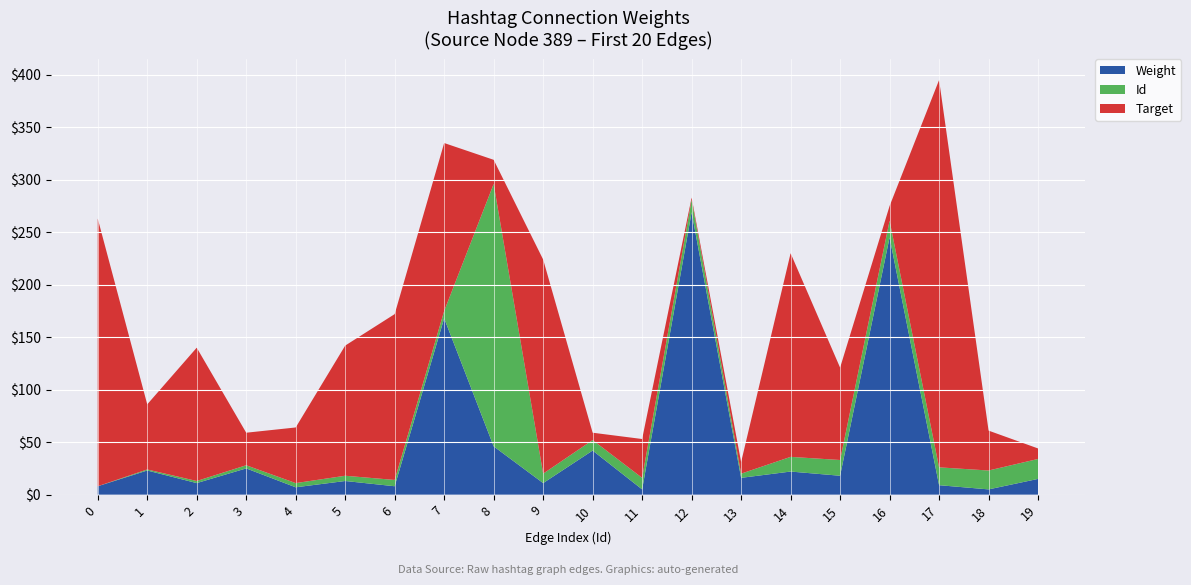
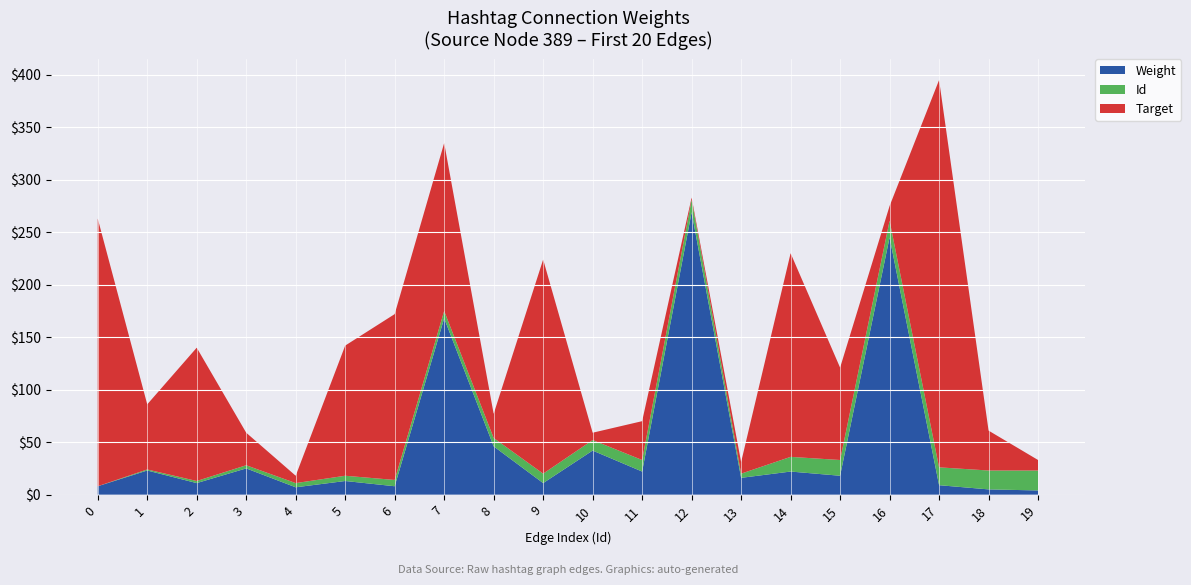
Target, 4: $53 -> $7
Id, 8: $250 -> $8
Weight, 11: $5 -> $22
Weight, 19: $15 -> $4
